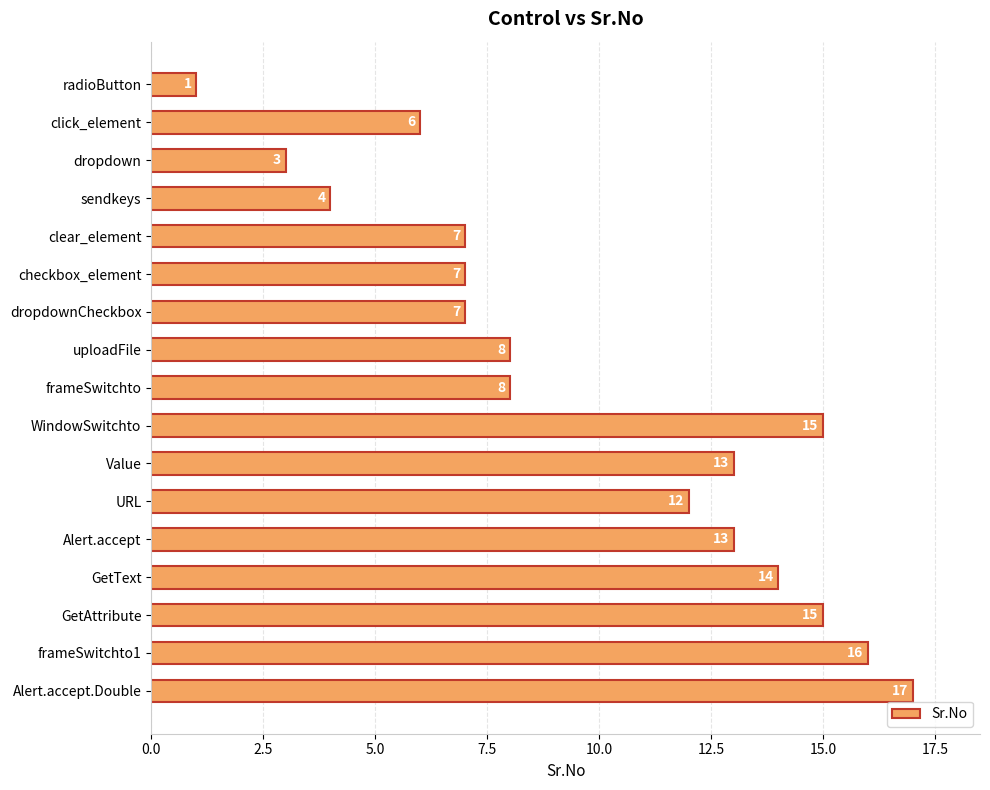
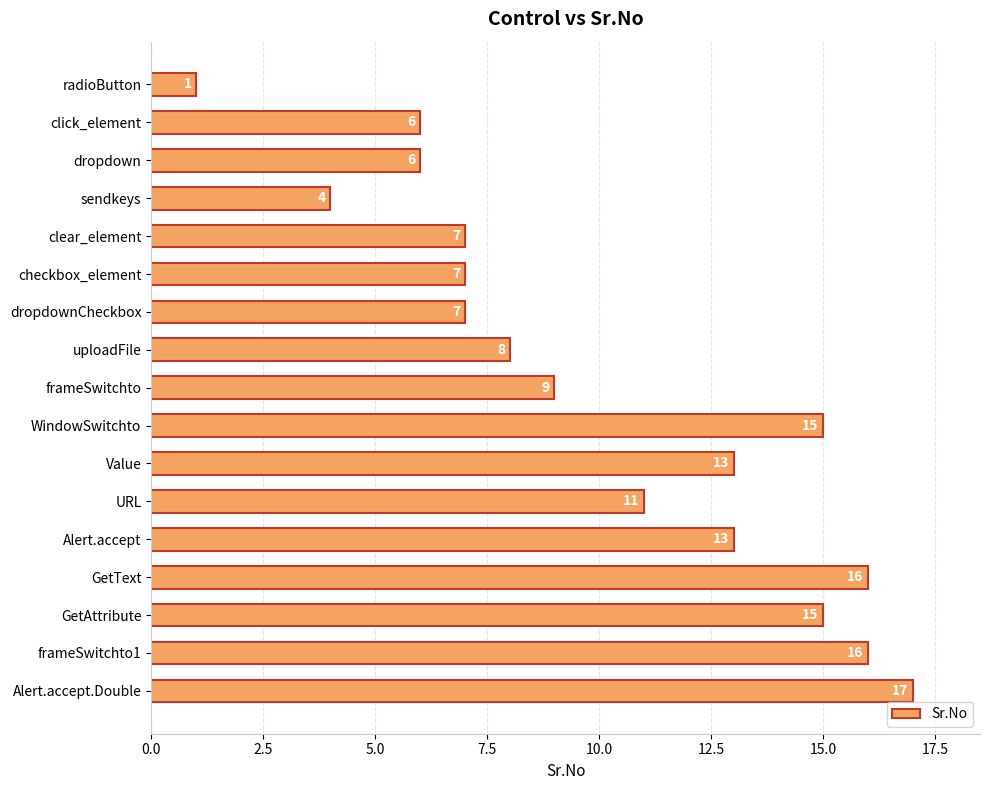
dropdown: 3 -> 6
frameSwitchto: 8 -> 9
URL: 12 -> 11
GetText: 14 -> 16
